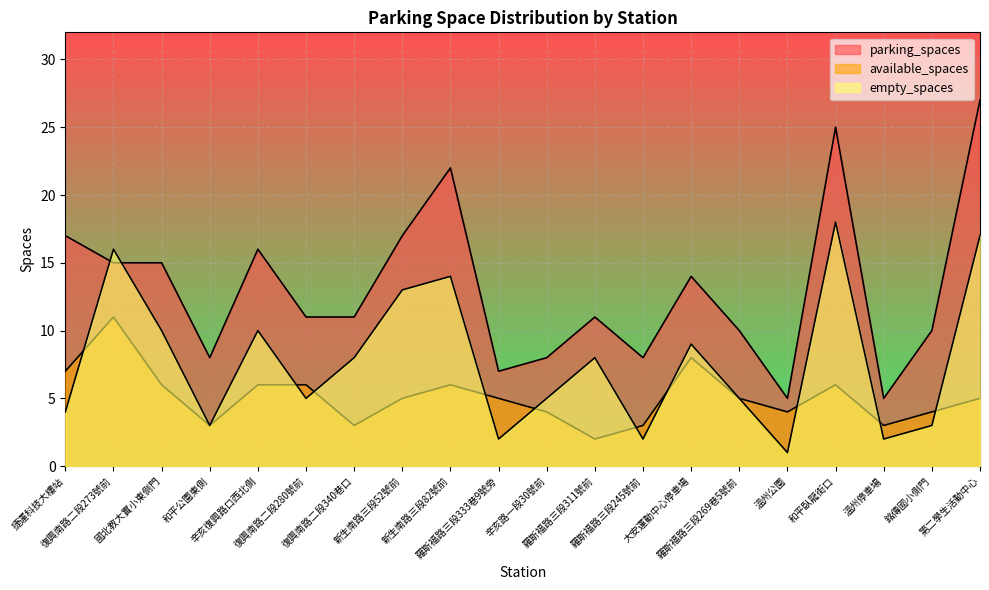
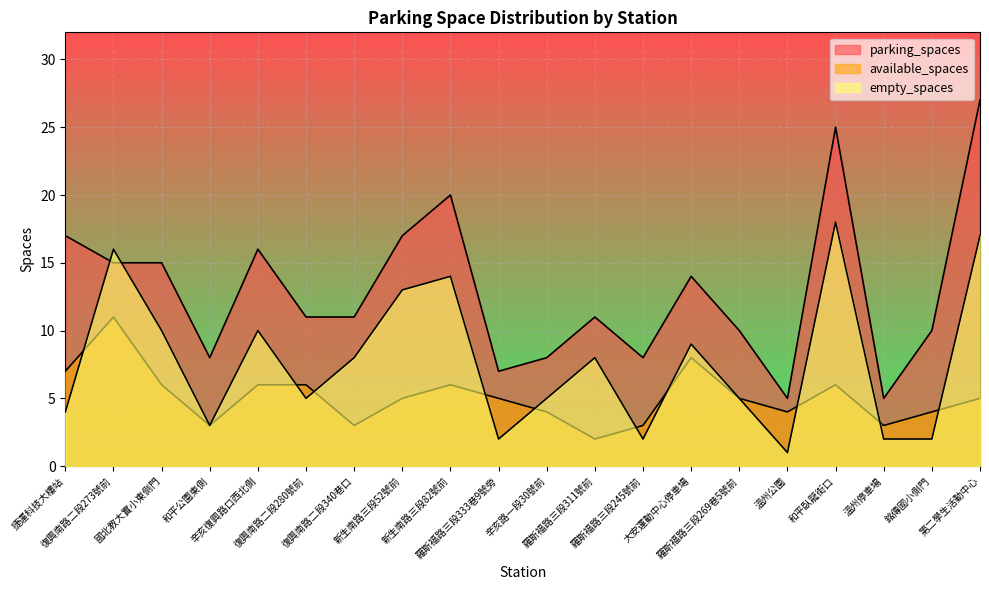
parking_spaces, 新生南路三段82號前: 22 -> 20
empty_spaces, 銘傳國小側門: 3 -> 2
